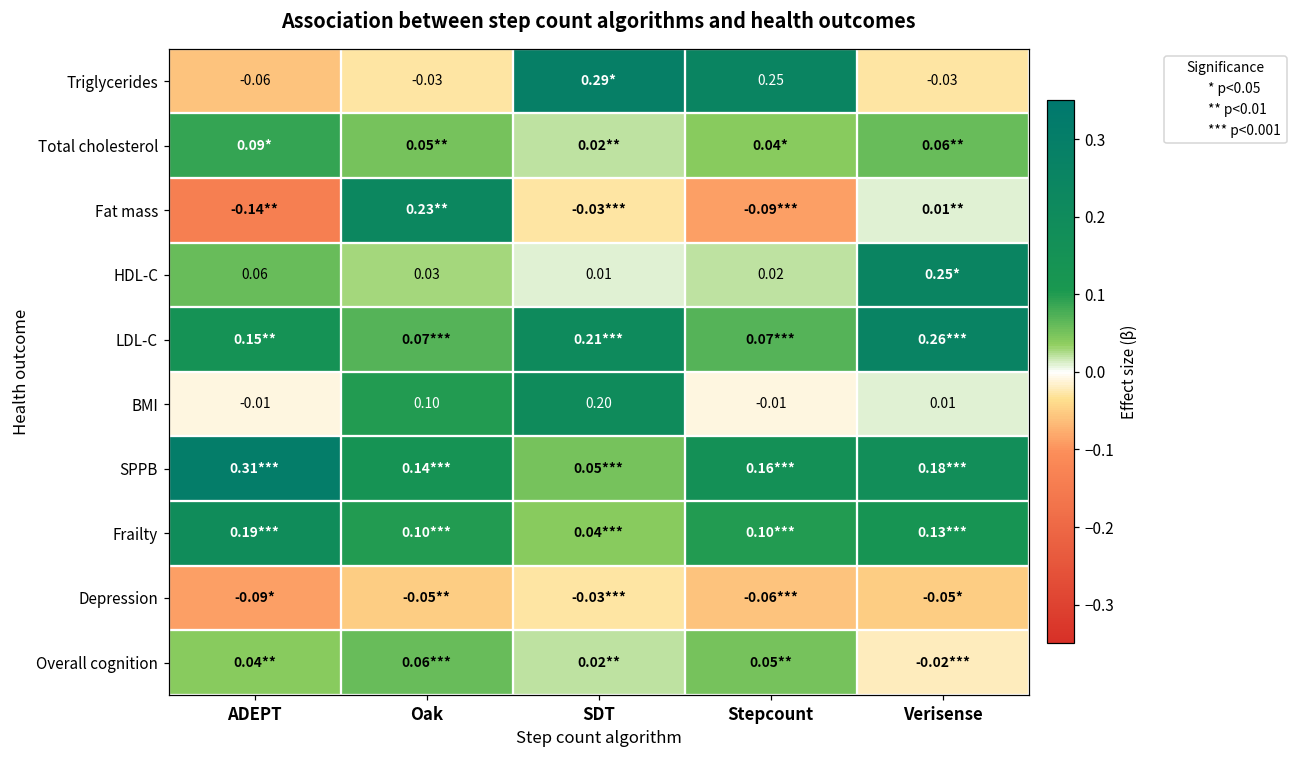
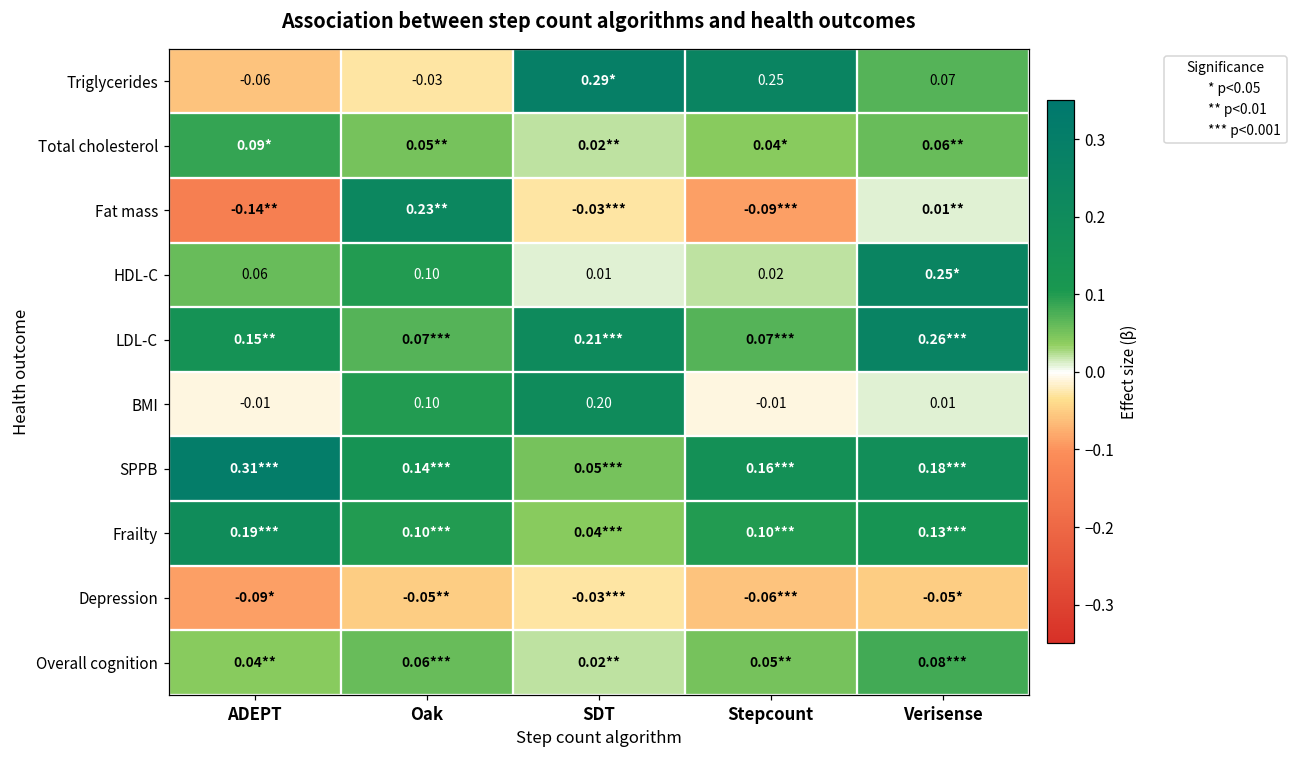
Triglycerides, Verisense: -0.03 -> 0.07
HDL-C, Oak: 0.03 -> 0.10
Overall cognition, Verisense: -0.02*** -> 0.08***
